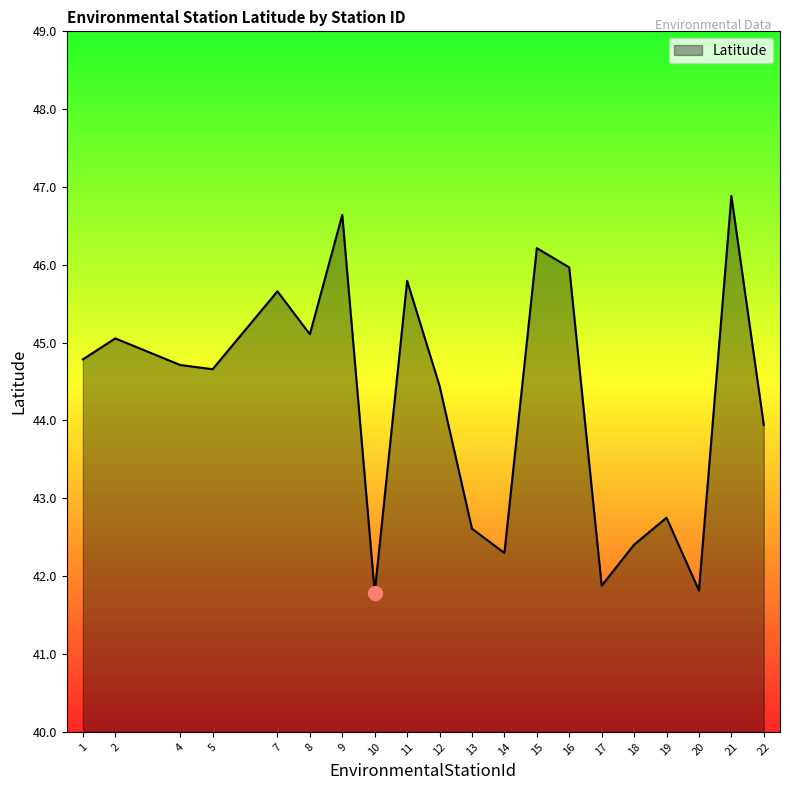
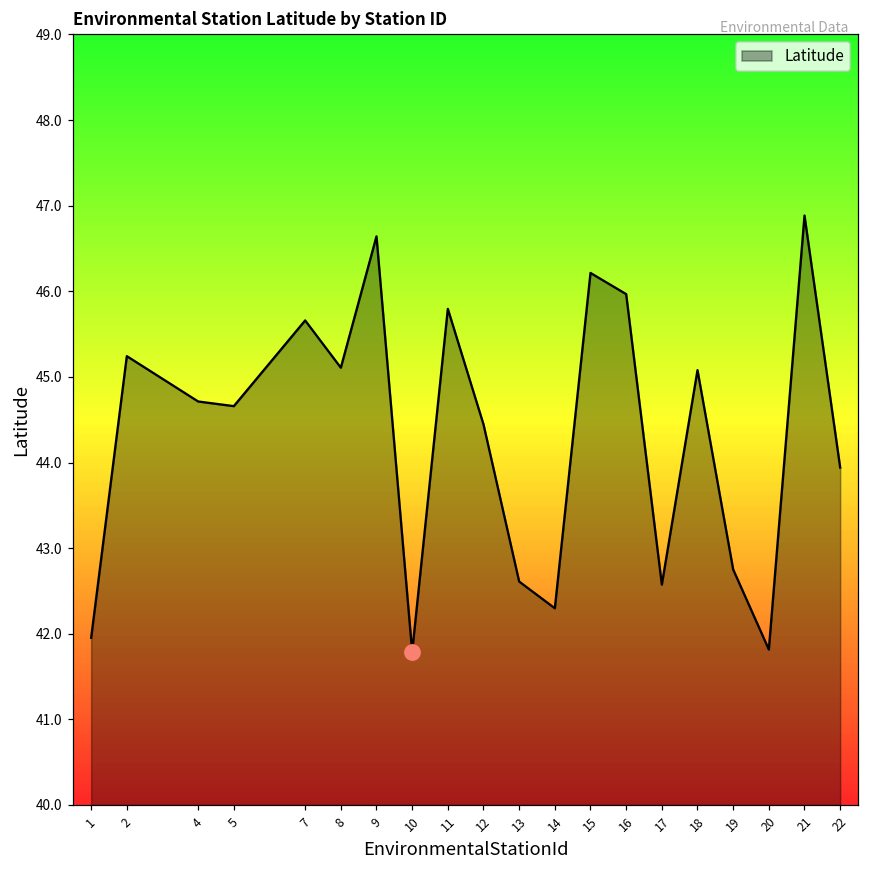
Latitude, 1: 44.8 -> 42.0
Latitude, 2: 45.1 -> 45.2
Latitude, 17: 41.9 -> 42.6
Latitude, 18: 42.4 -> 45.1
